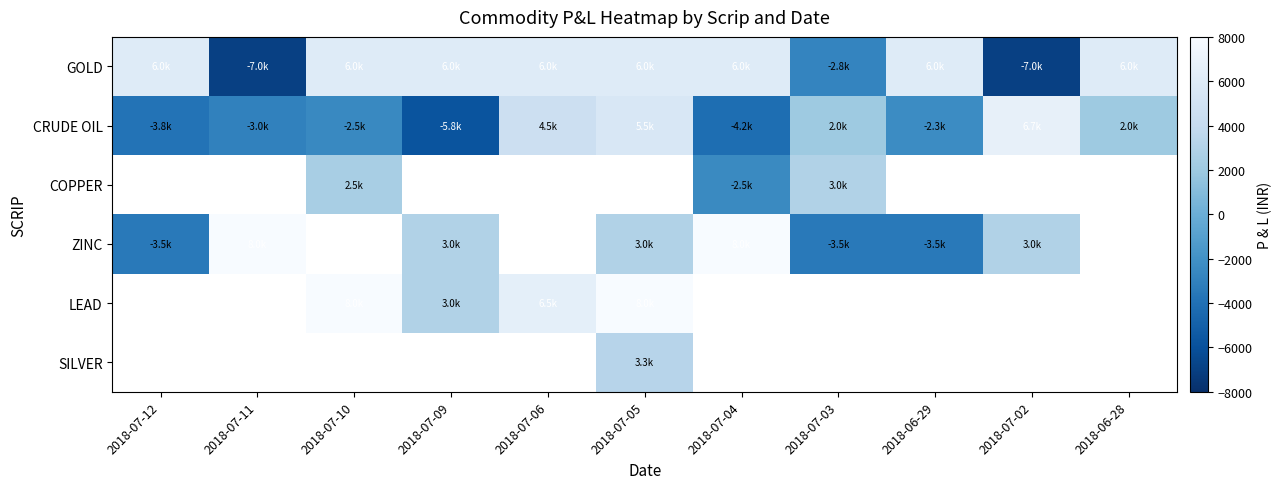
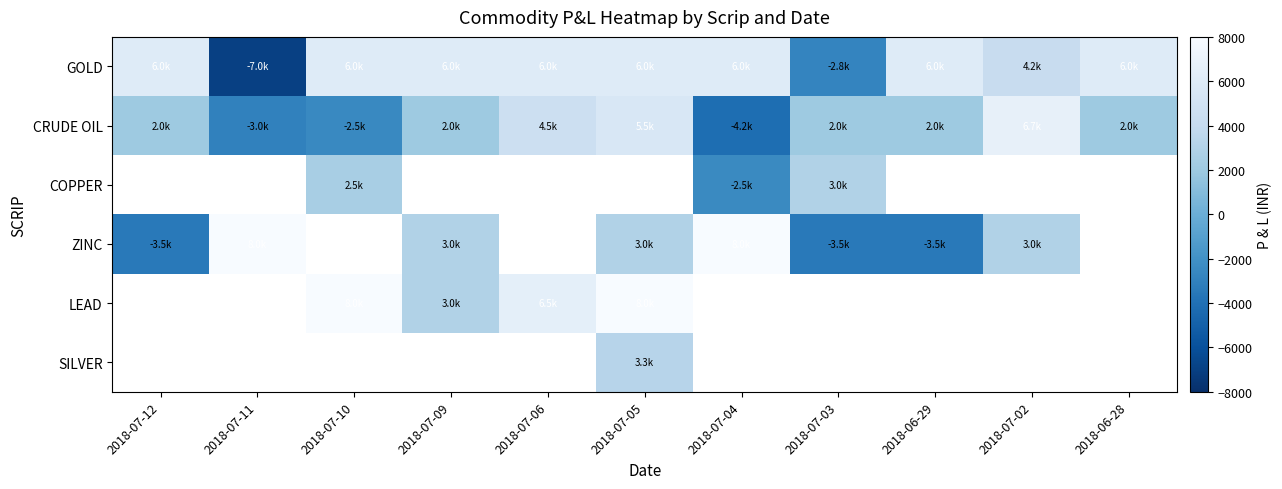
GOLD, 2018-07-02: -7.0k -> 4.2k
CRUDE OIL, 2018-07-12: -3.8k -> 2.0k
CRUDE OIL, 2018-07-09: -5.8k -> 2.0k
CRUDE OIL, 2018-06-29: -2.3k -> 2.0k
